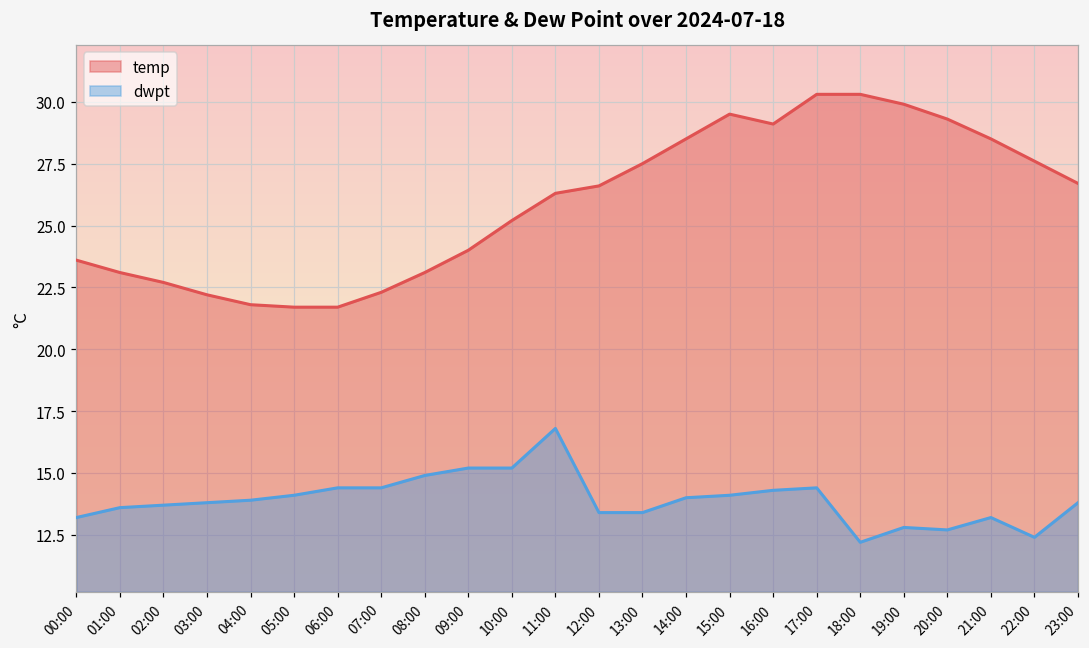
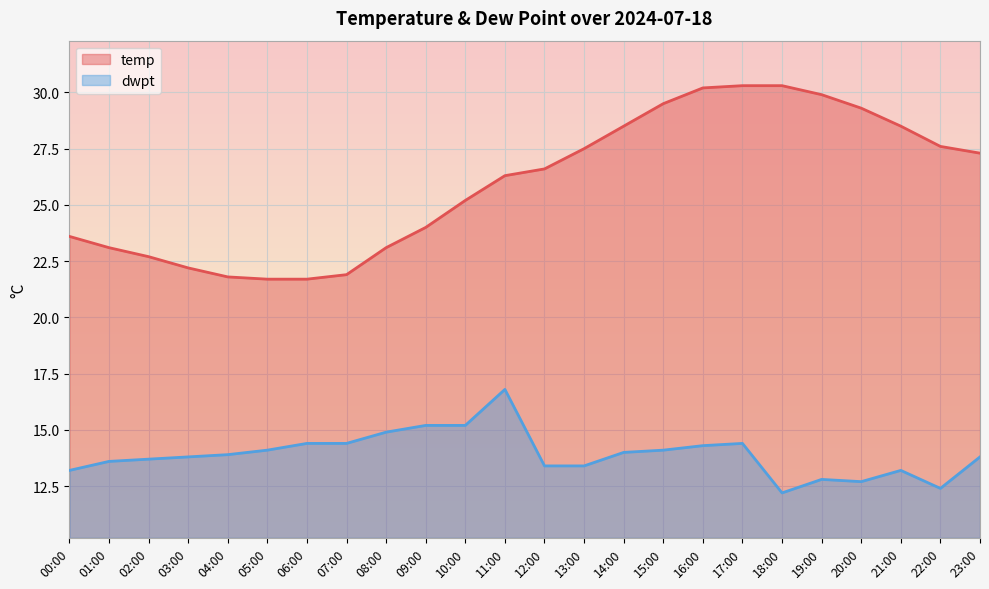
temp, 07:00: 22.3 -> 21.9
temp, 16:00: 29.1 -> 30.2
temp, 23:00: 26.7 -> 27.3
